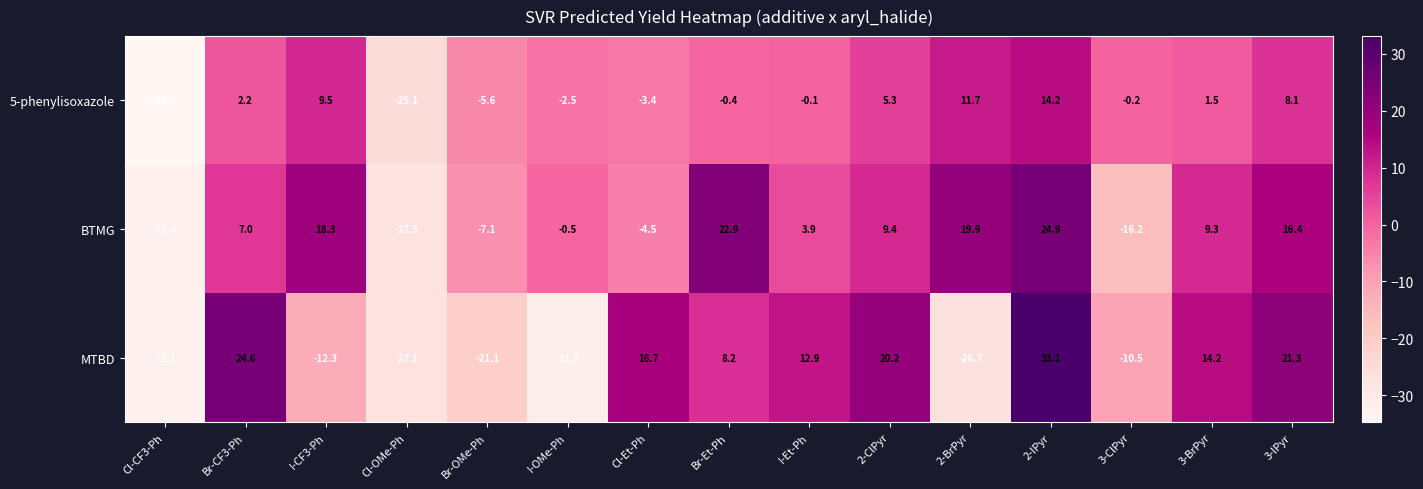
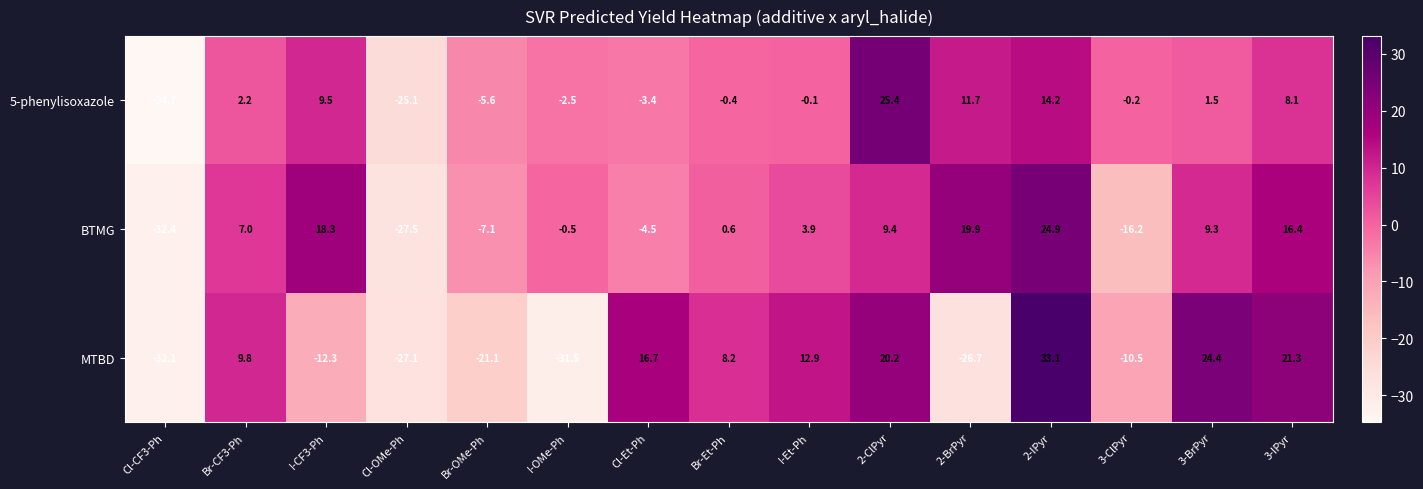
5-phenylisoxazole, 2-ClPyr: 5.3 -> 25.4
BTMG, Br-Et-Ph: 22.9 -> 0.6
MTBD, Br-CF3-Ph: 24.6 -> 9.8
MTBD, 3-BrPyr: 14.2 -> 24.4
